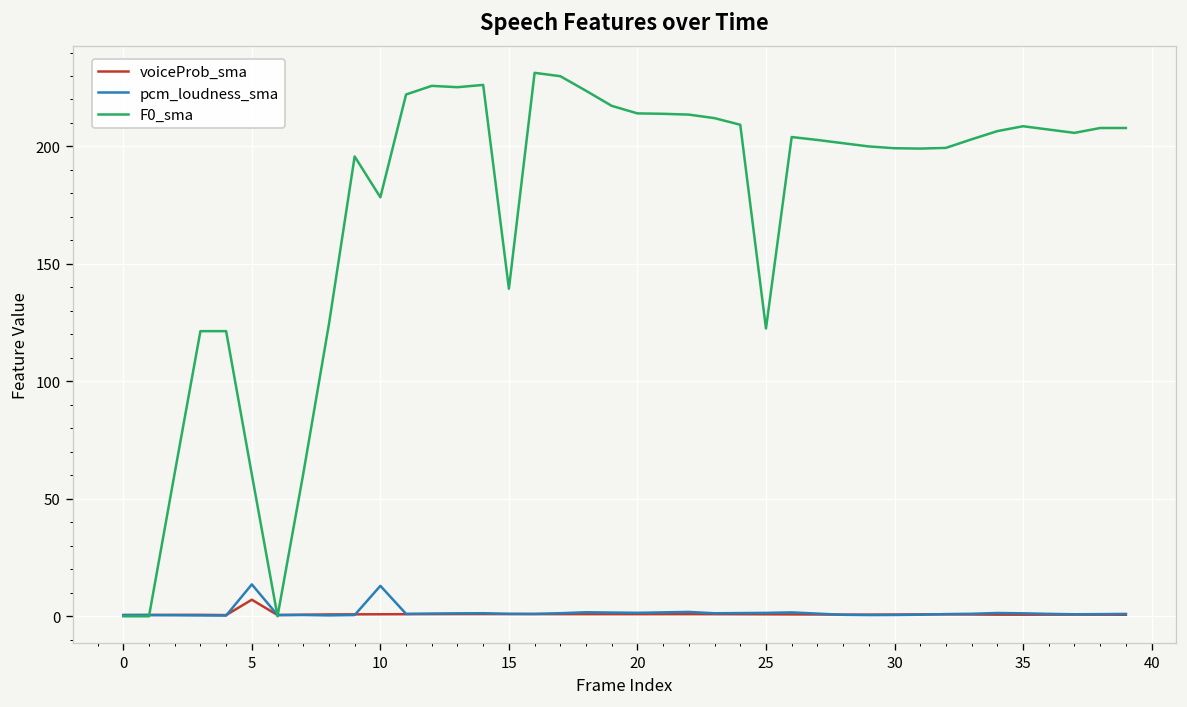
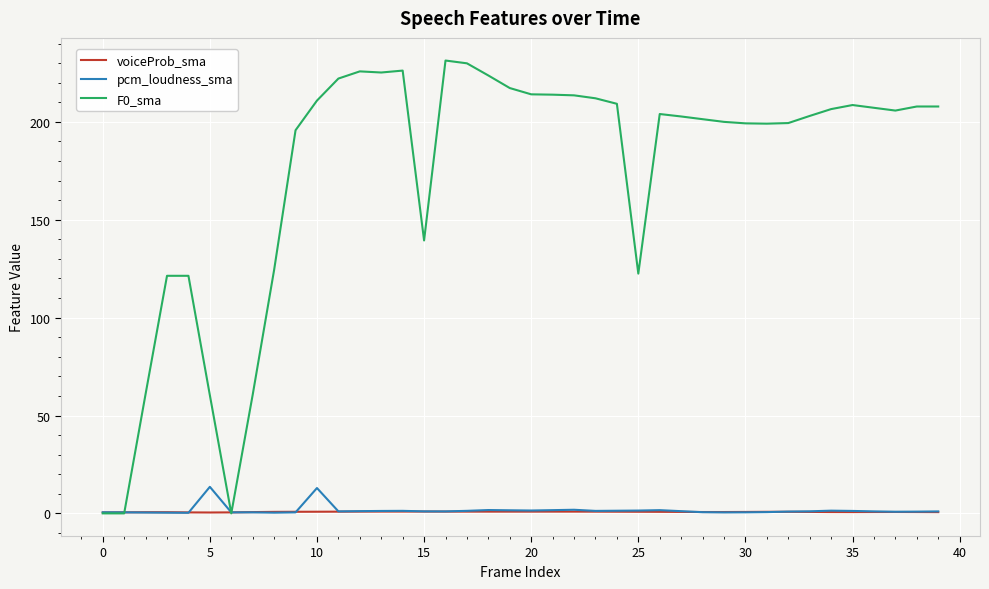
voiceProb_sma, 5: 7 -> 0
F0_sma, 10: 178 -> 211
